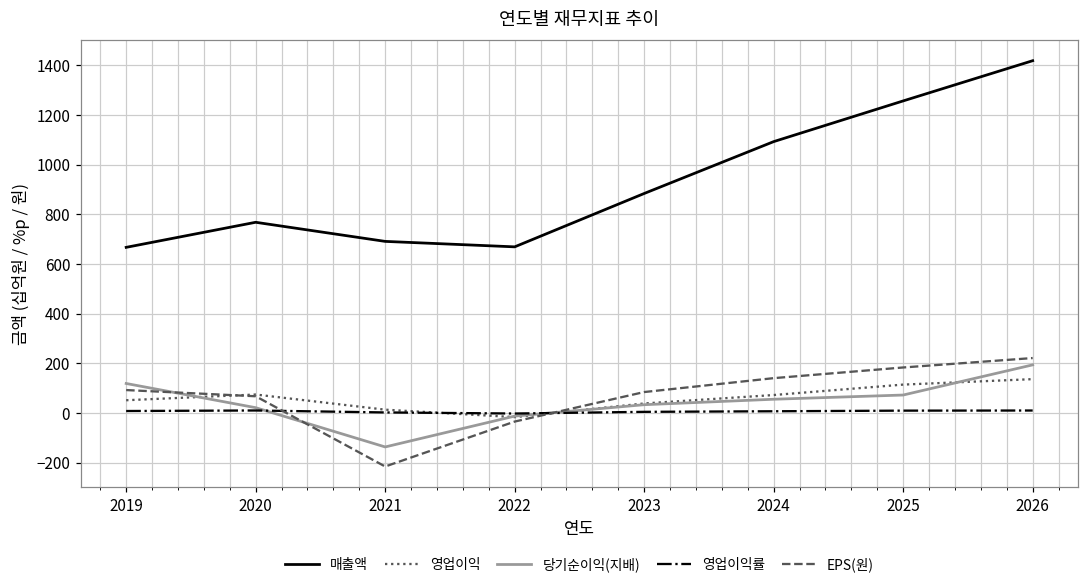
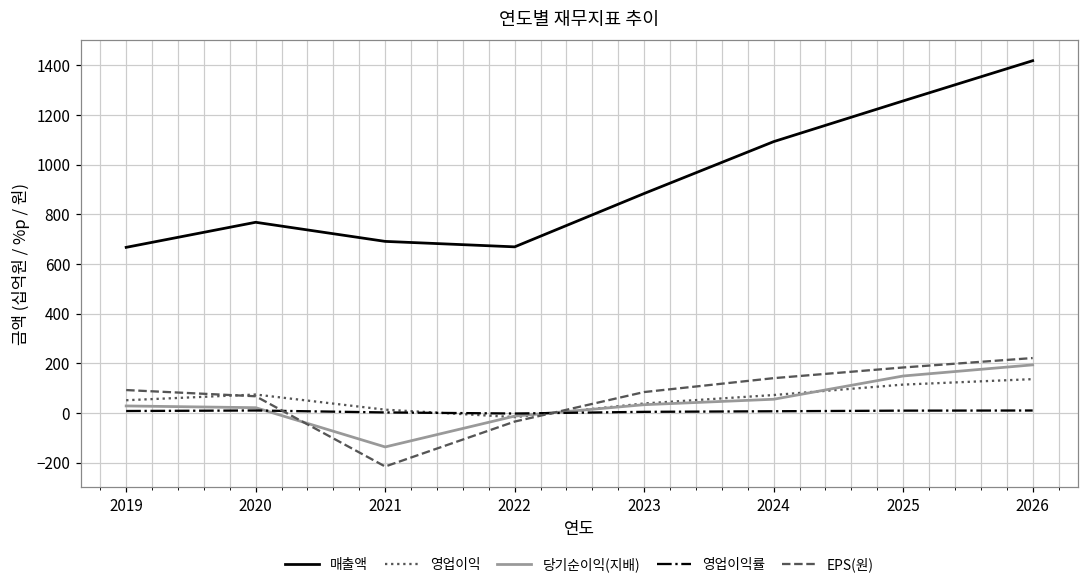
당기순이익(지배), 2019: 120 -> 30
당기순이익(지배), 2025: 70 -> 150
